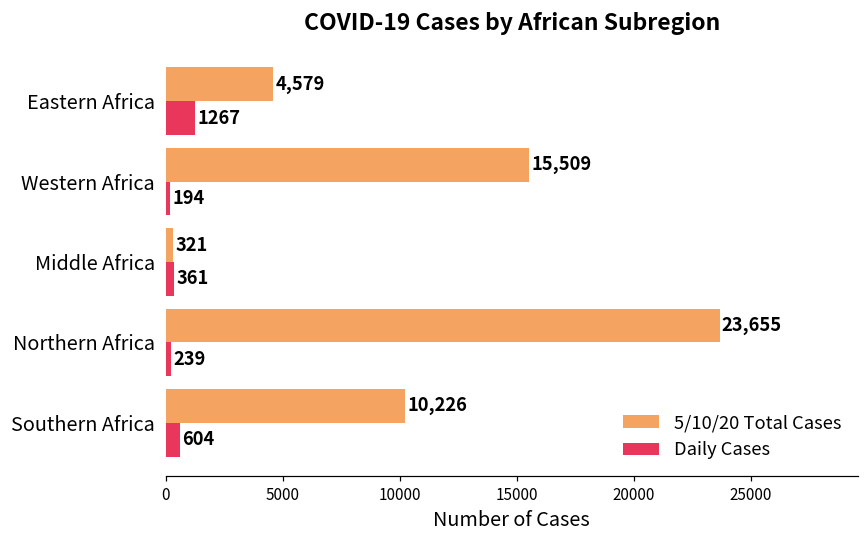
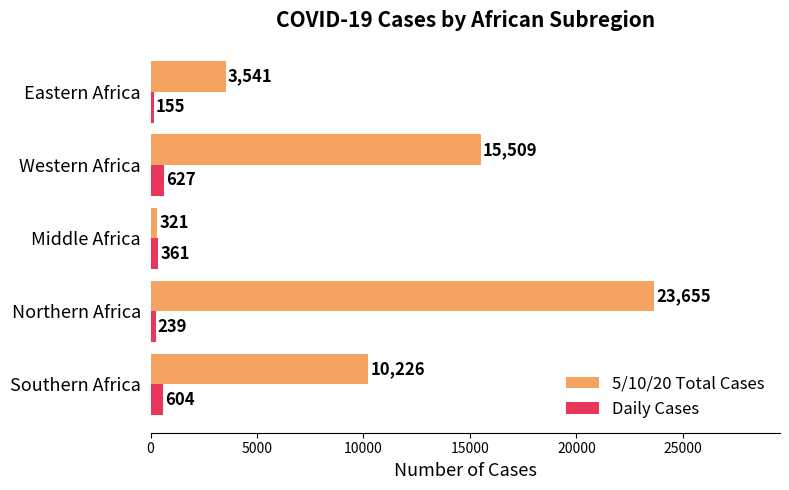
5/10/20 Total Cases, Eastern Africa: 4,579 -> 3,541
Daily Cases, Eastern Africa: 1267 -> 155
Daily Cases, Western Africa: 194 -> 627
